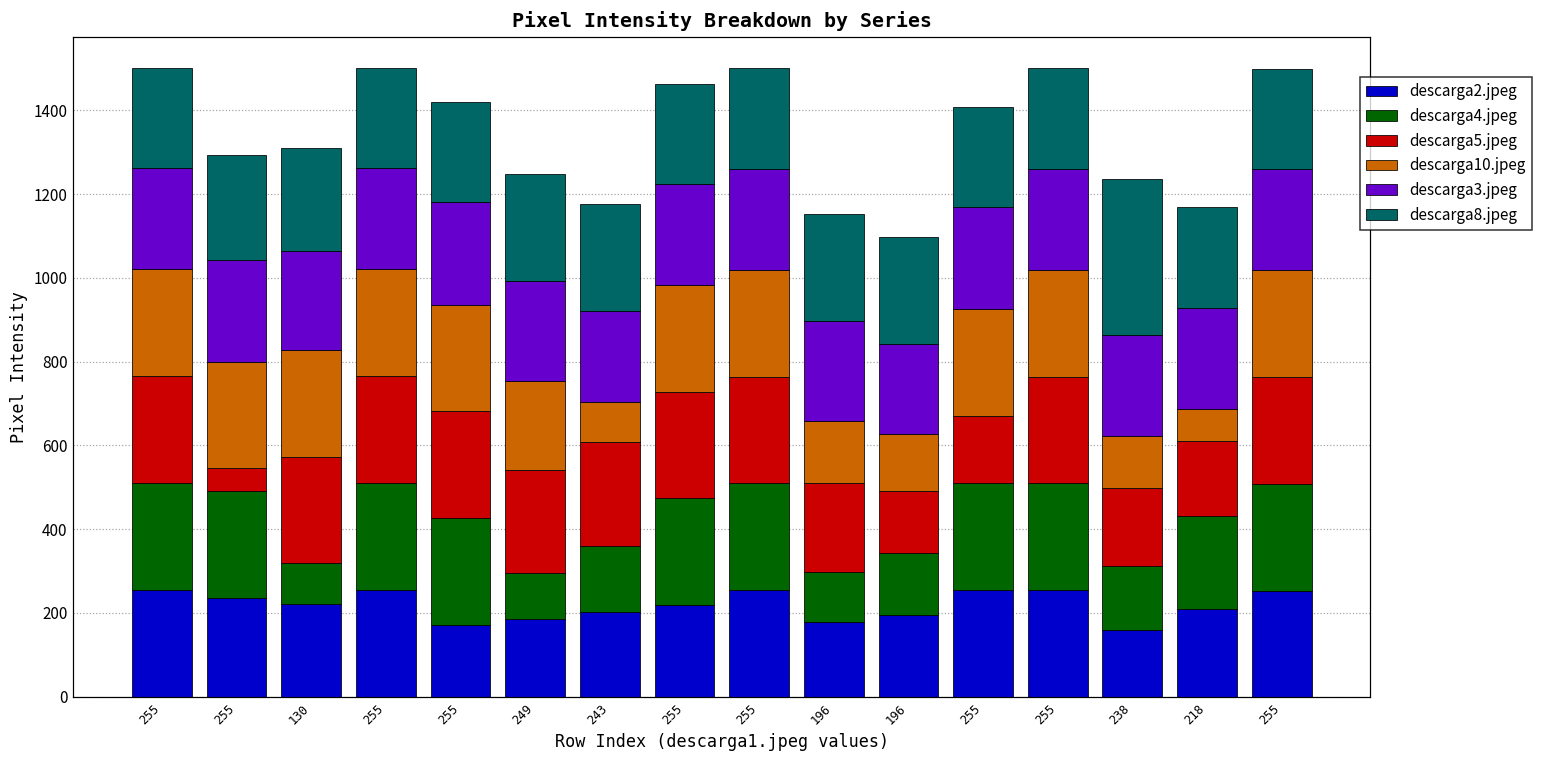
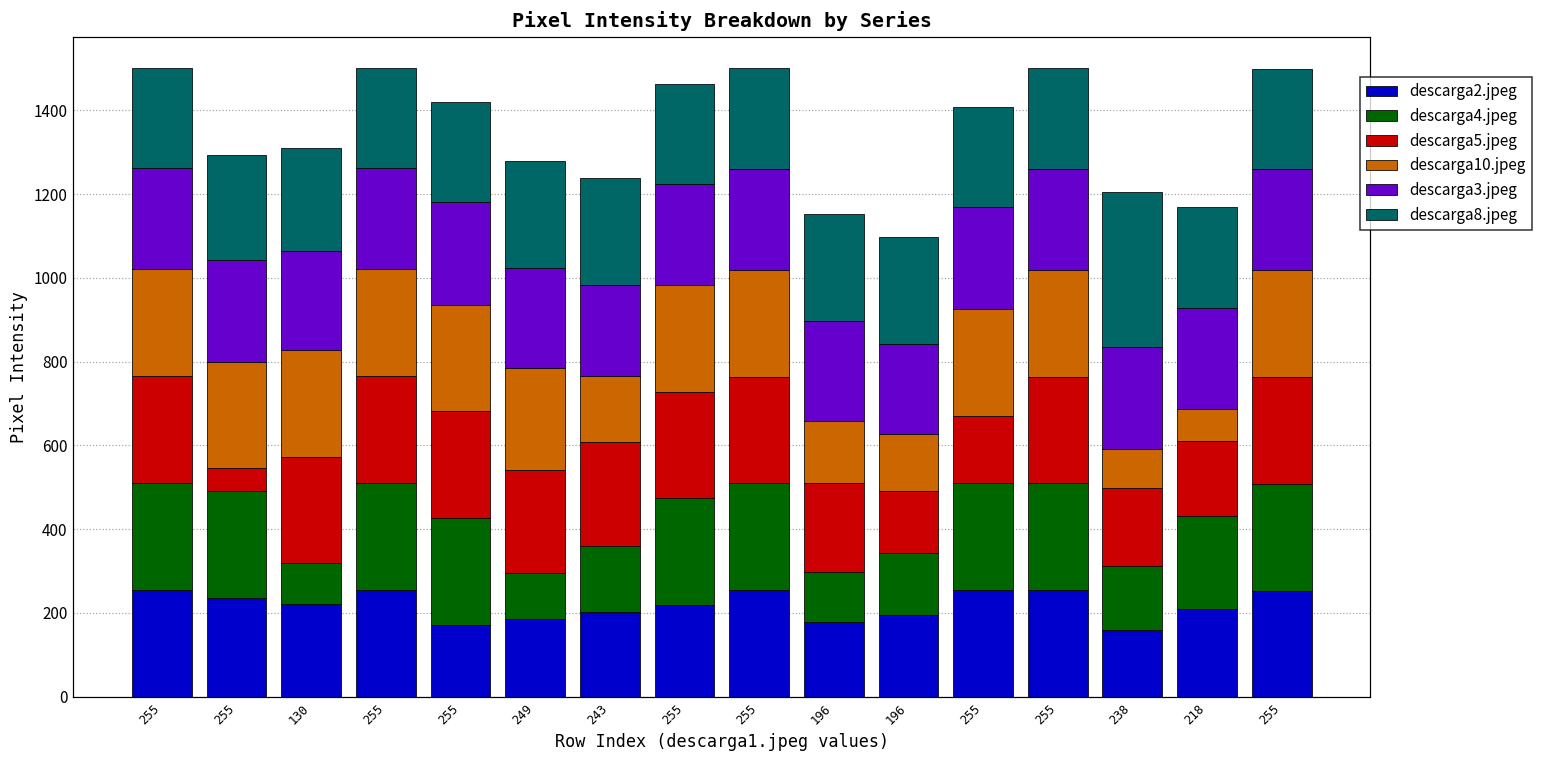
descarga10.jpeg, 249: 210 -> 240
descarga10.jpeg, 243: 100 -> 160
descarga10.jpeg, 238: 120 -> 90
